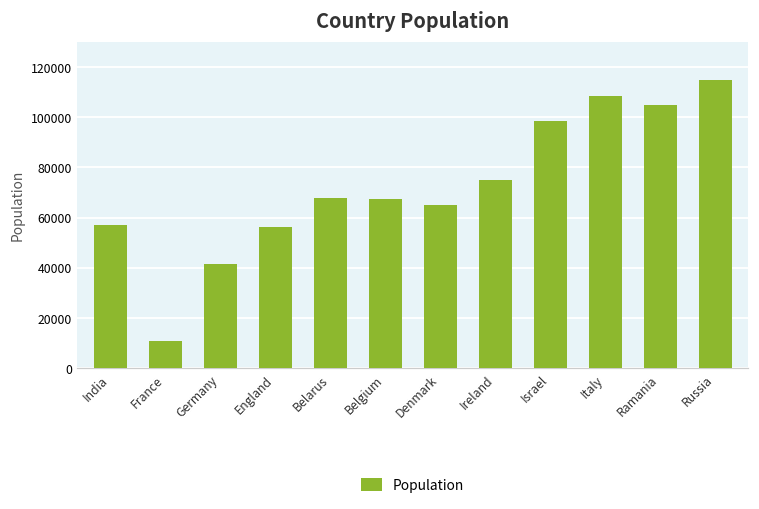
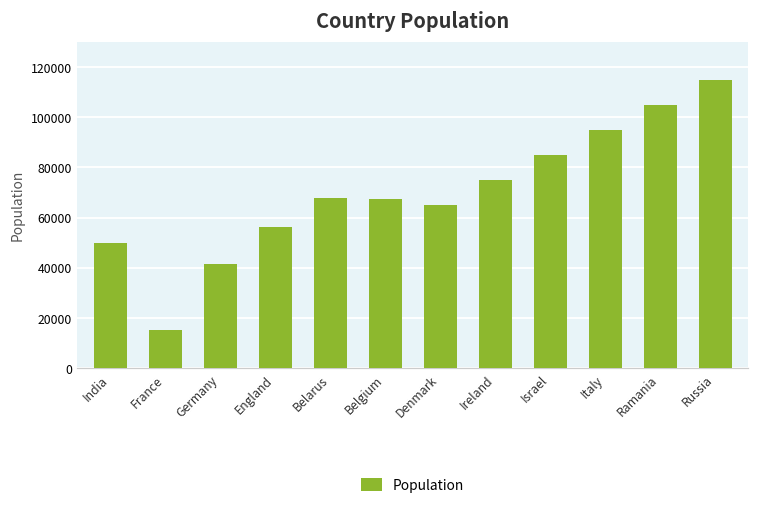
India: 57000 -> 50000
France: 11000 -> 15000
Israel: 99000 -> 85000
Italy: 109000 -> 95000
